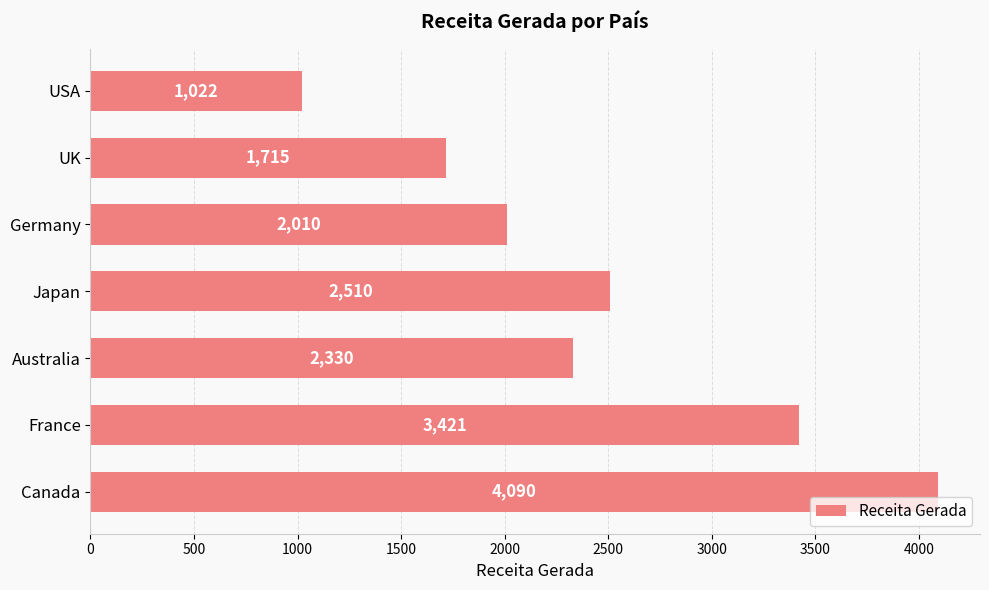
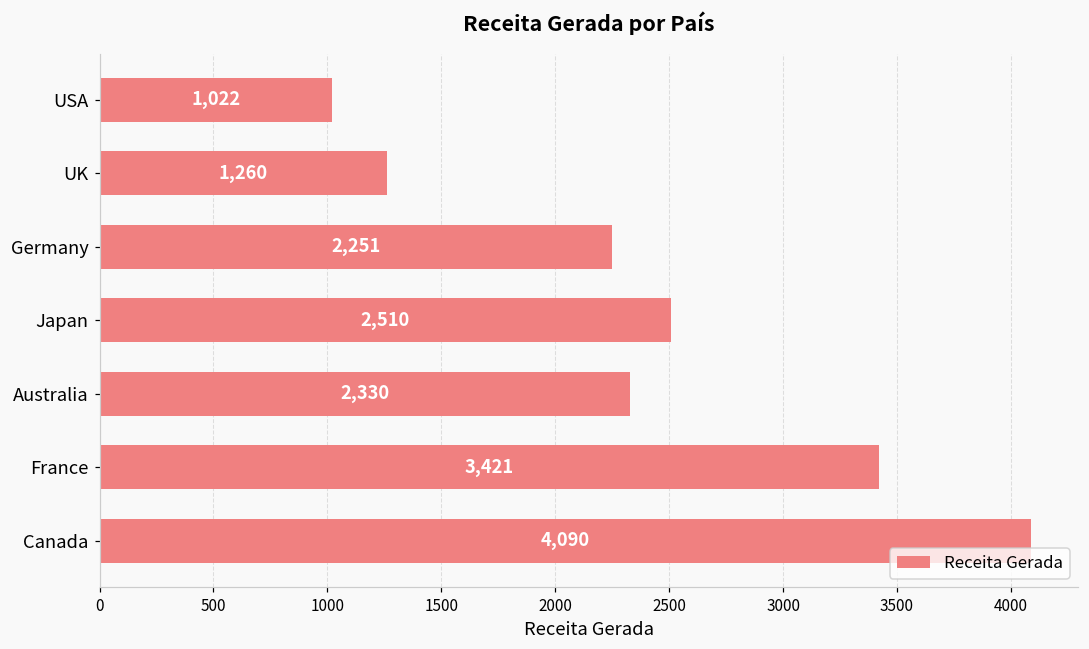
UK: 1,715 -> 1,260
Germany: 2,010 -> 2,251
